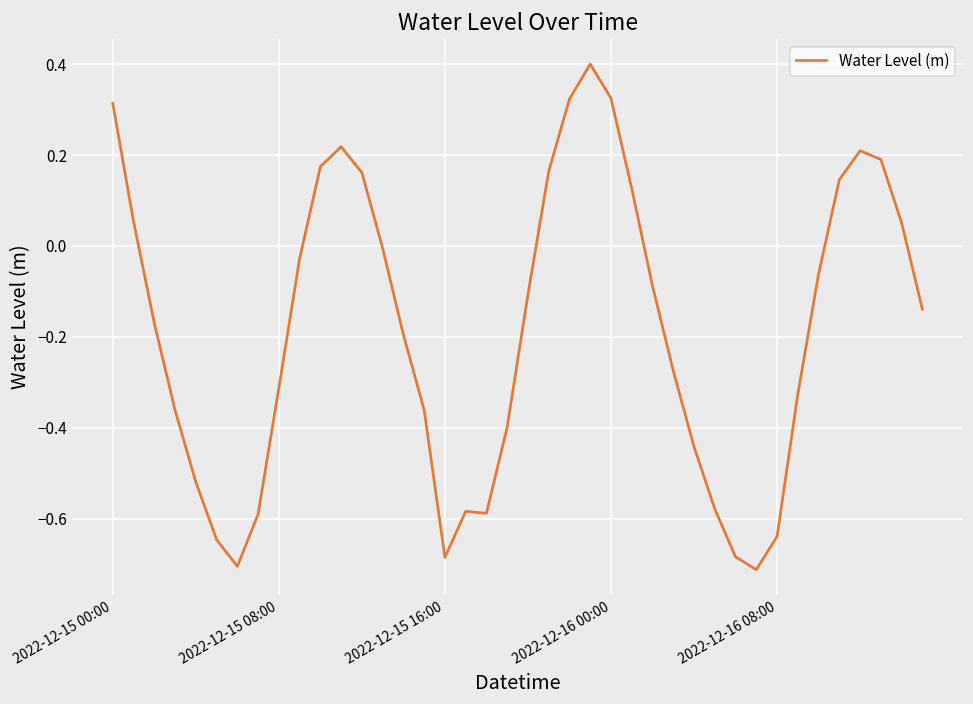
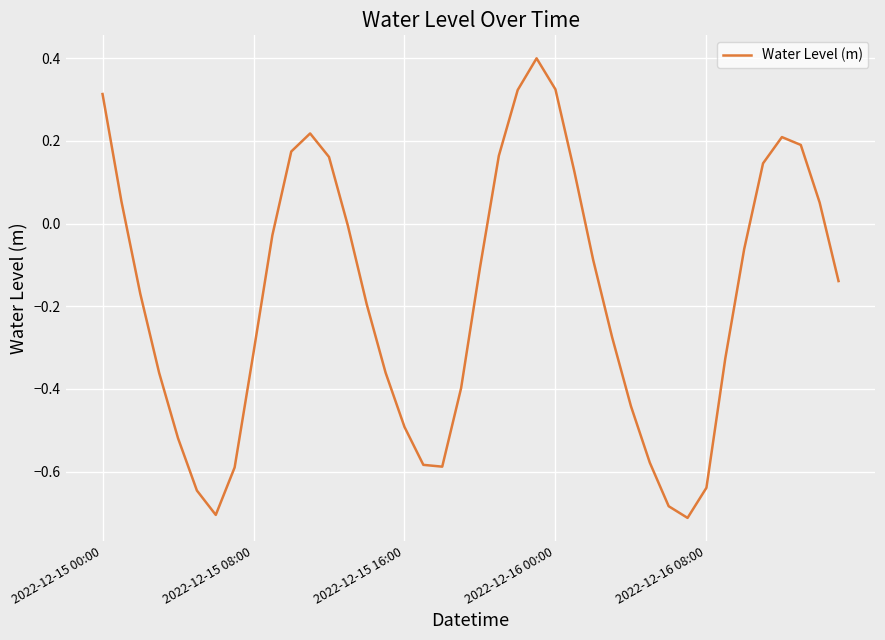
2022-12-15 16:00: -0.68 -> -0.49
